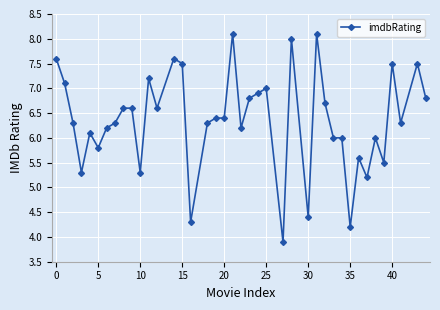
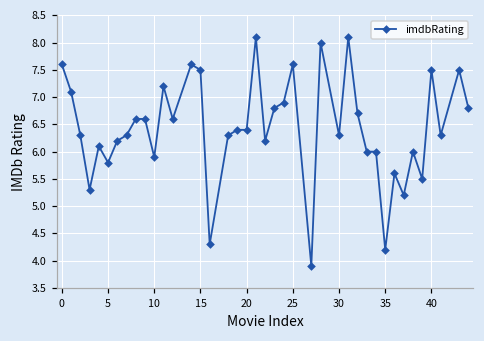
10: 5.3 -> 5.9
25: 7.0 -> 7.6
30: 4.4 -> 6.3
